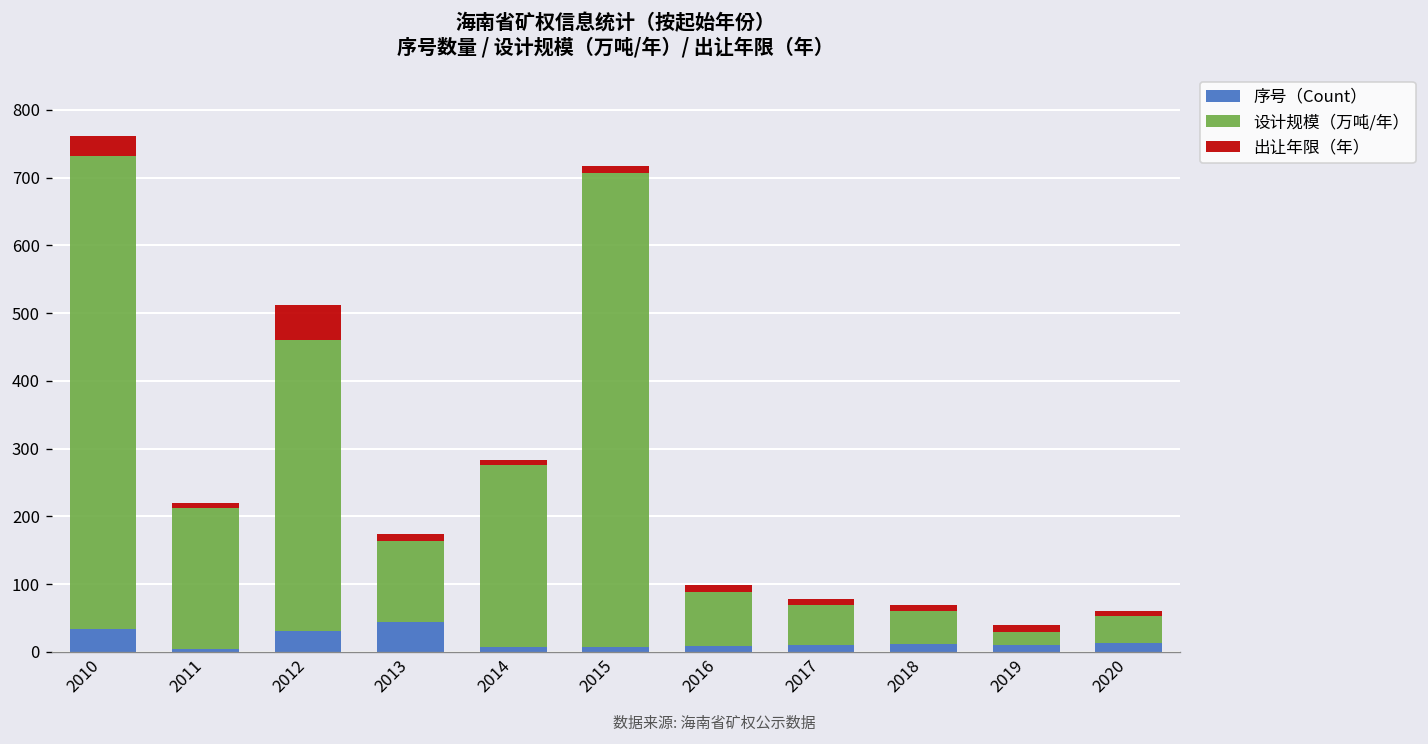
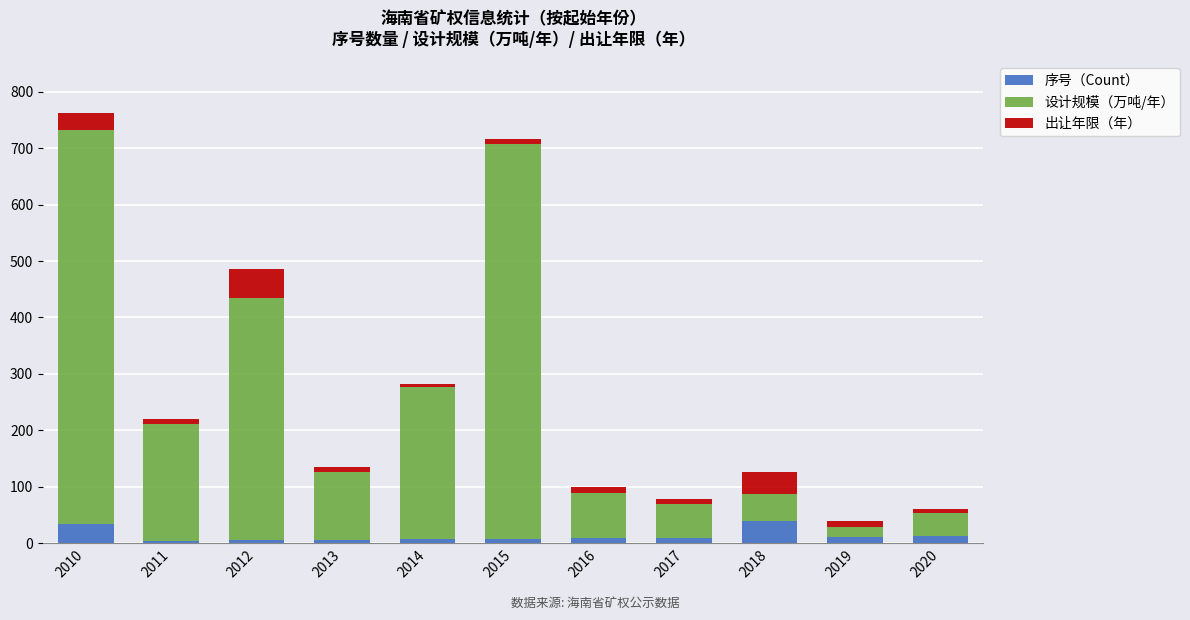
序号（Count）, 2012: 30 -> 10
序号（Count）, 2013: 40 -> 10
序号（Count）, 2018: 10 -> 40
出让年限（年）, 2018: 10 -> 40
